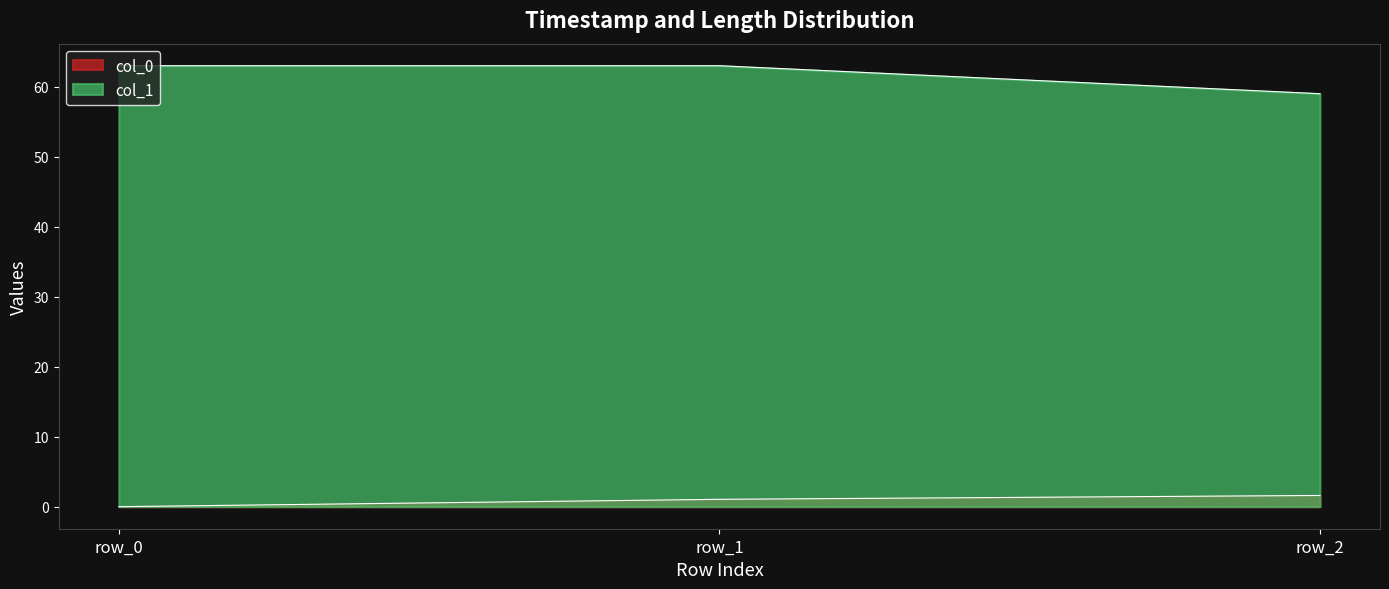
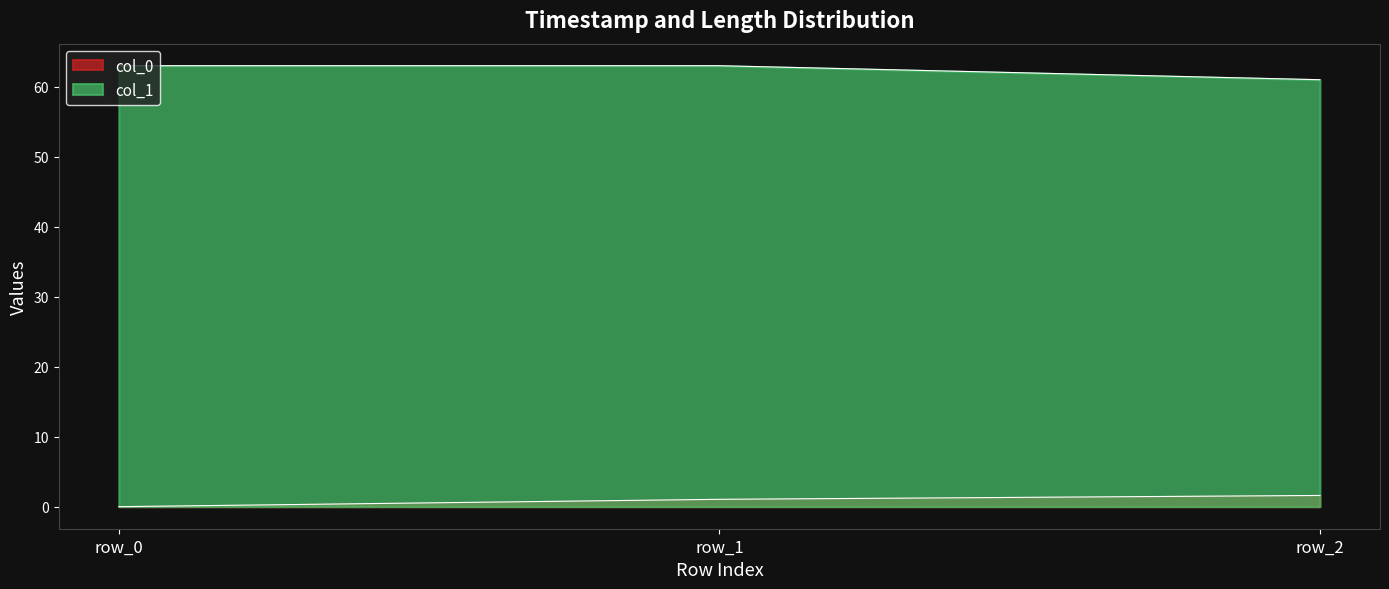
col_1, row_2: 59 -> 61
